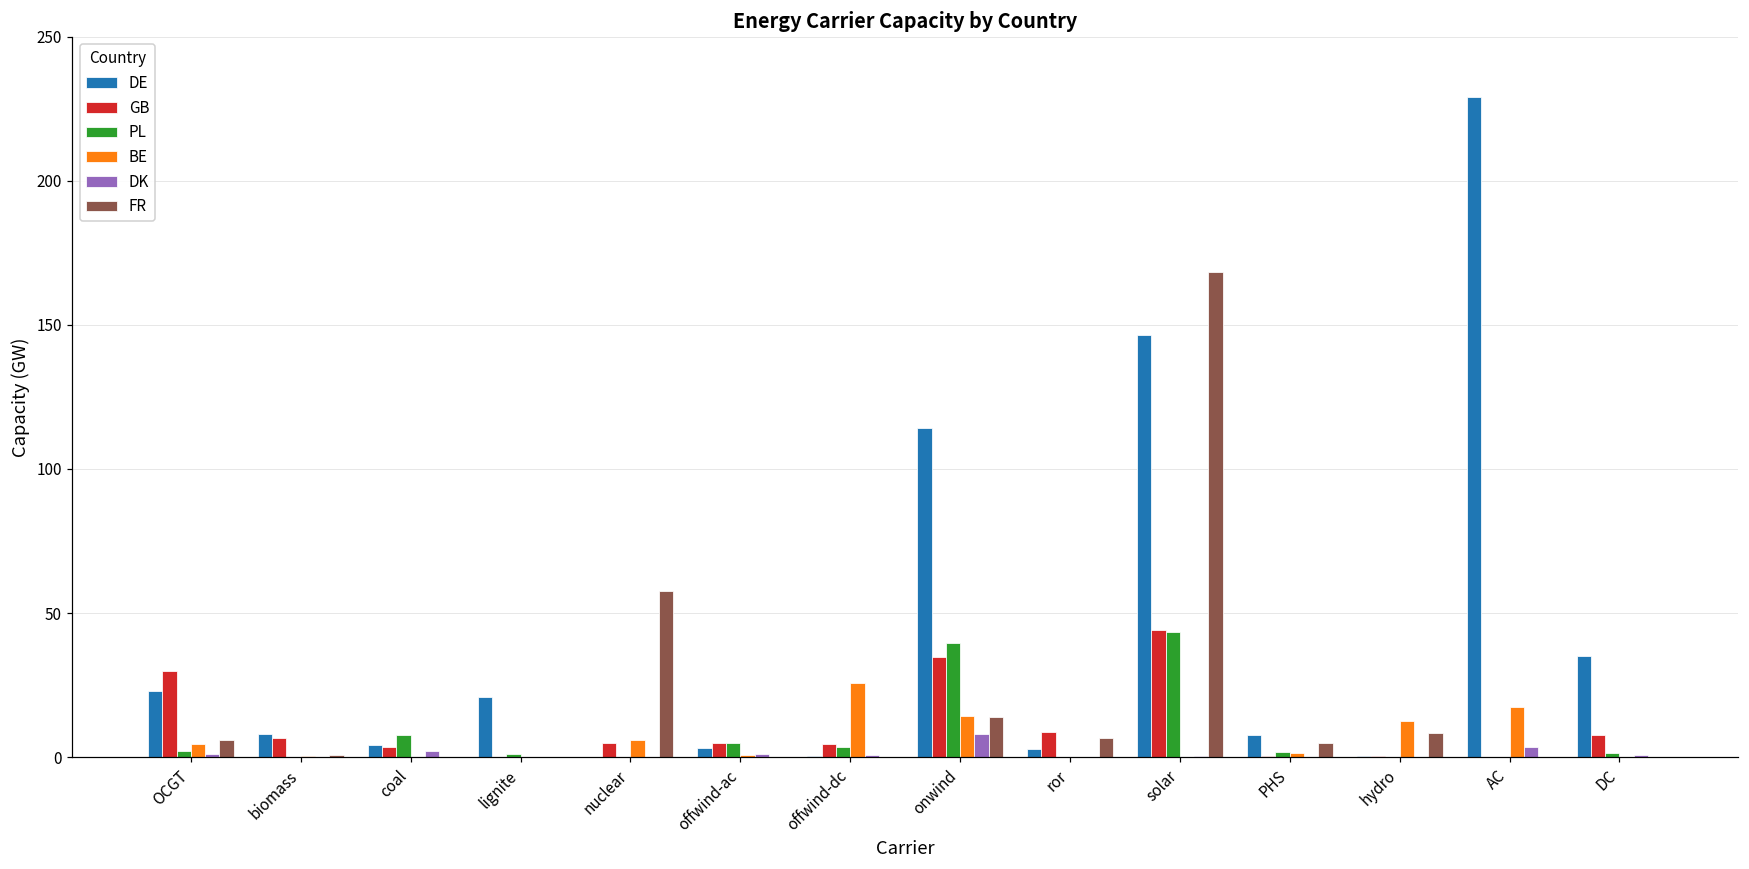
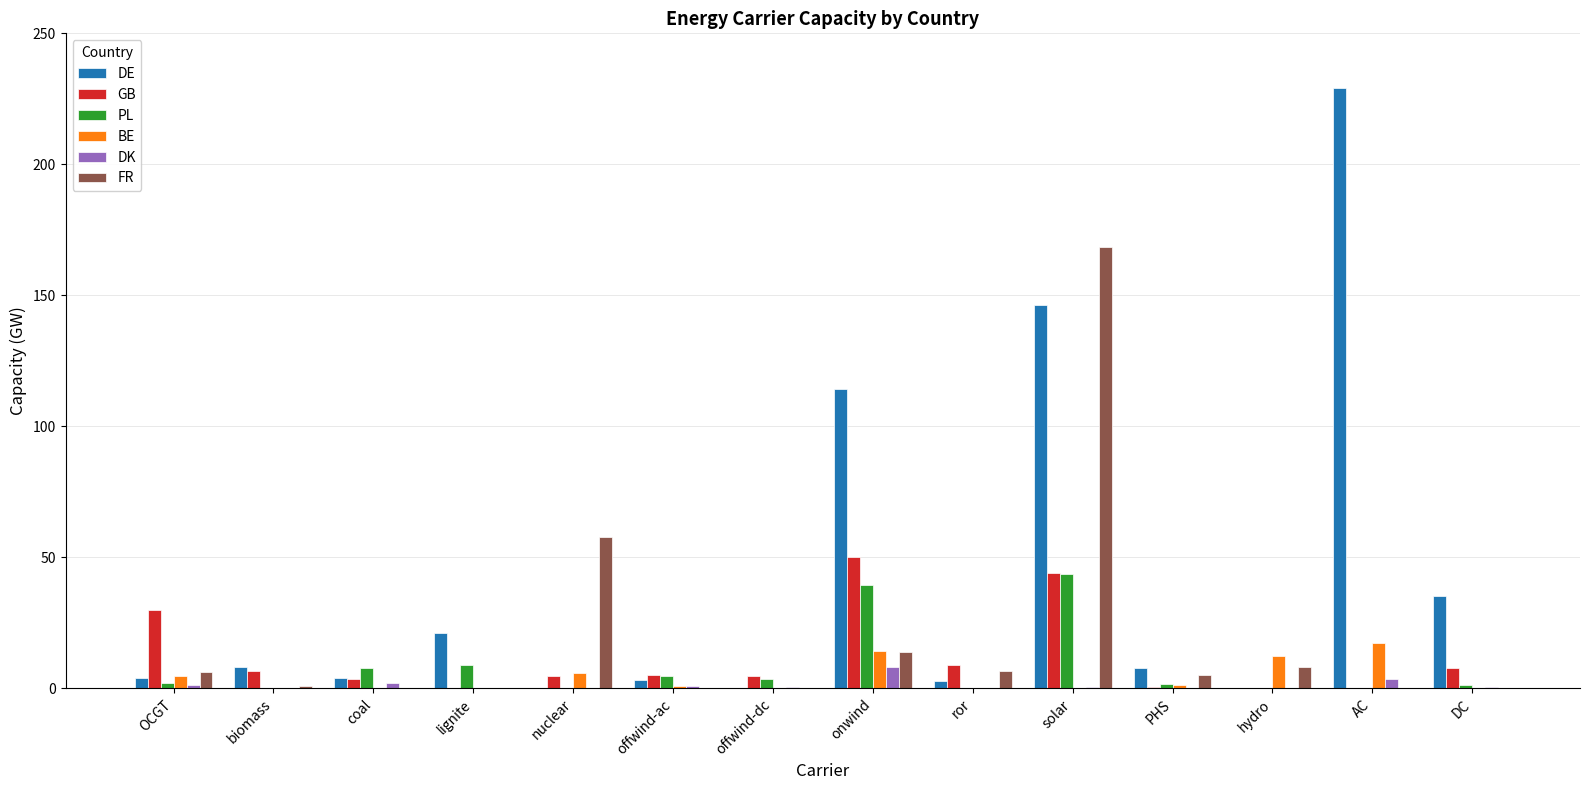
DE, OCGT: 23 -> 4
PL, lignite: 1 -> 9
BE, offwind-dc: 26 -> 0
GB, onwind: 35 -> 50
